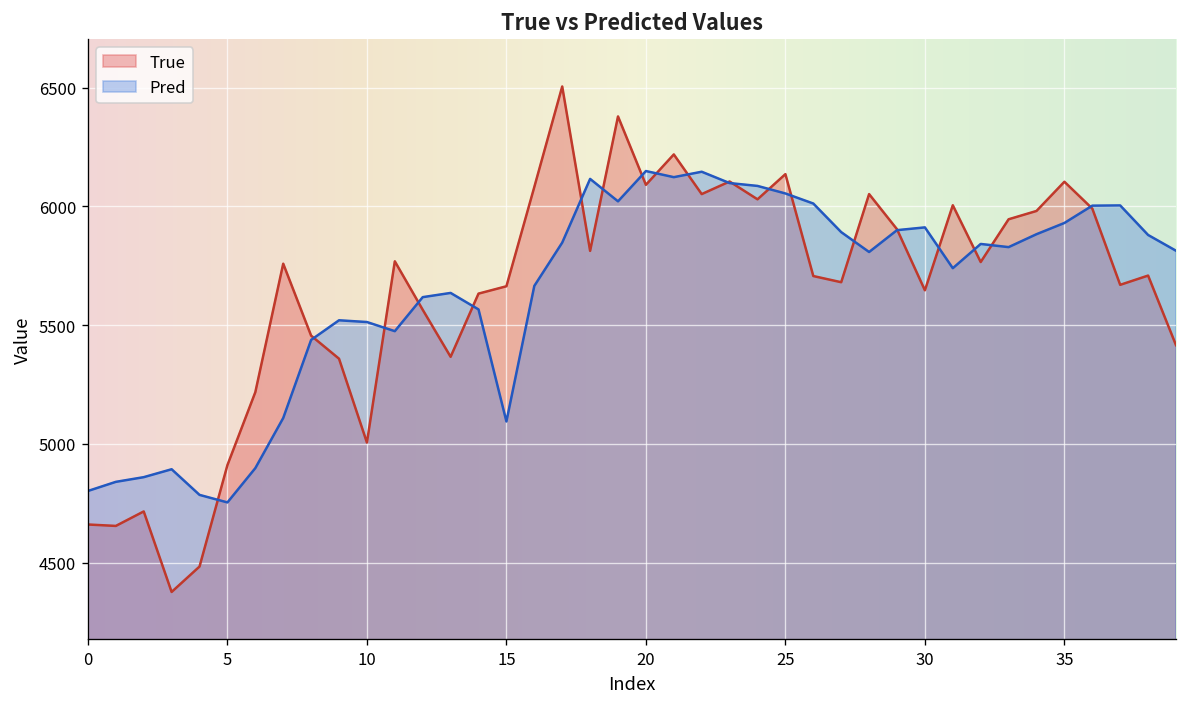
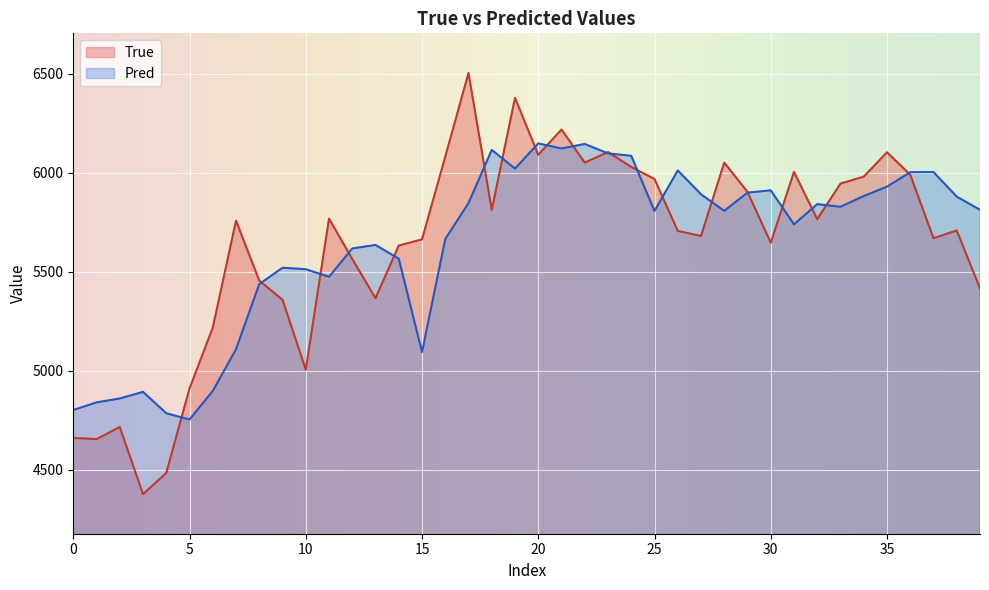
True, 25: 6140 -> 5970
Pred, 25: 6050 -> 5810
